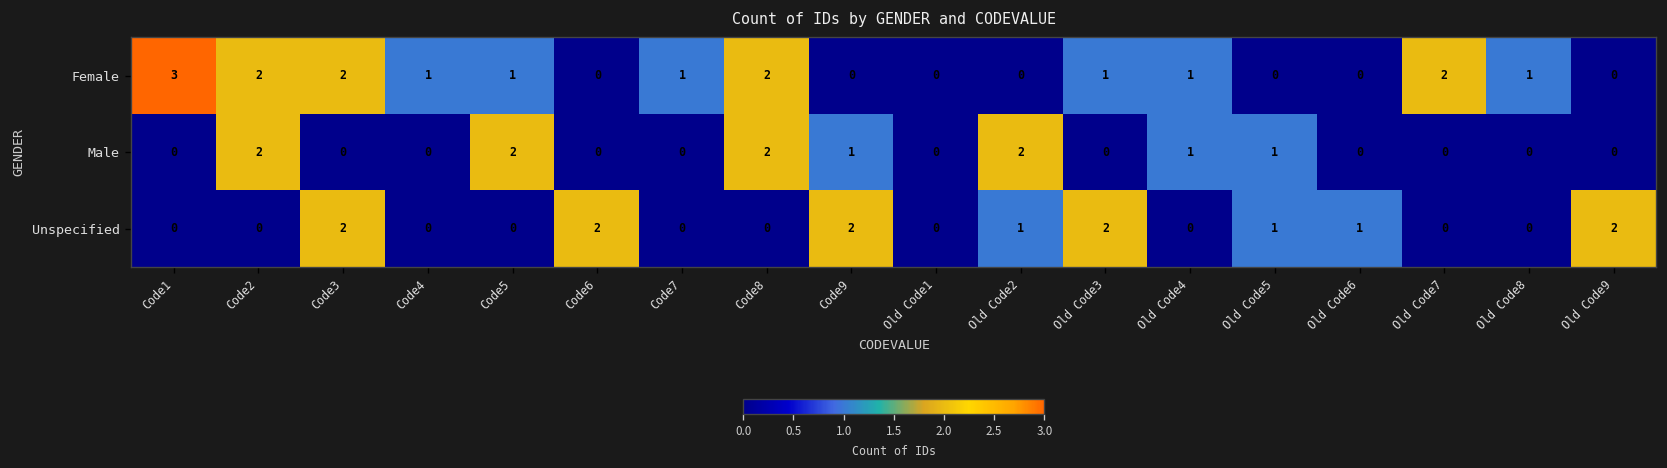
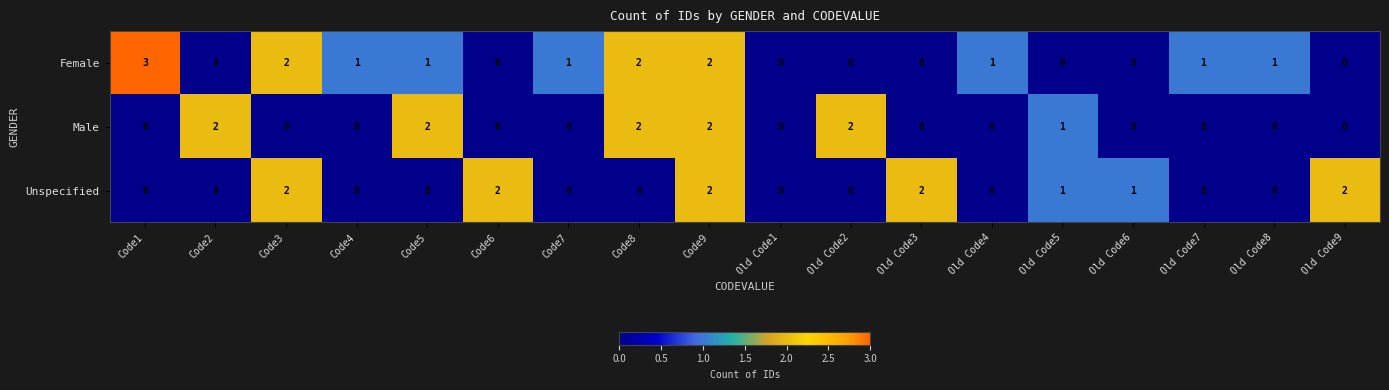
Female, Code2: 2 -> 0
Female, Code9: 0 -> 2
Female, Old Code3: 1 -> 0
Female, Old Code7: 2 -> 1
Male, Code9: 1 -> 2
Male, Old Code4: 1 -> 0
Unspecified, Old Code2: 1 -> 0
